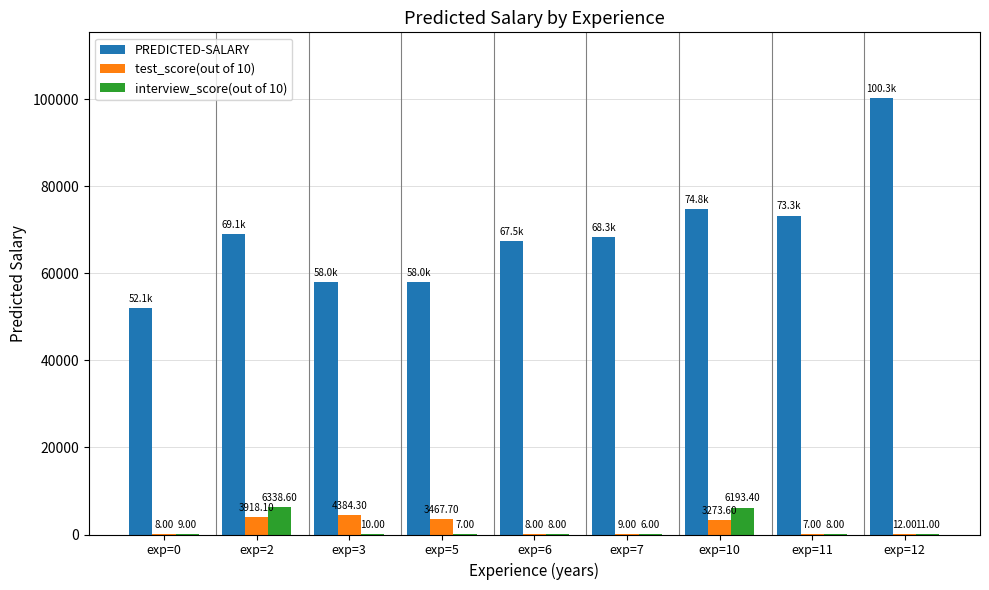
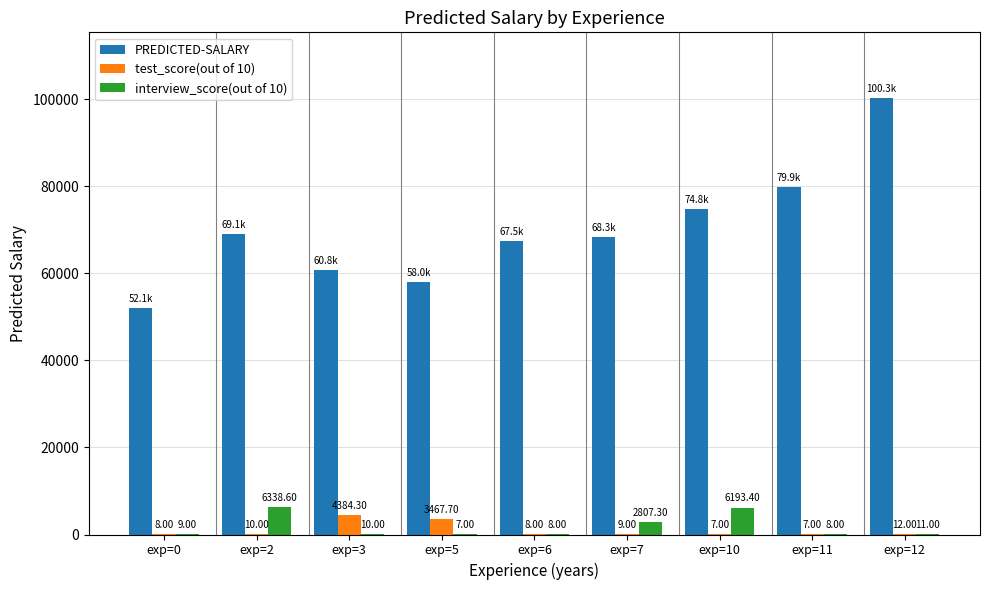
test_score(out of 10), exp=2: 3918.10 -> 10.00
PREDICTED-SALARY, exp=3: 58.0k -> 60.8k
interview_score(out of 10), exp=7: 6.00 -> 2807.30
test_score(out of 10), exp=10: 3273.60 -> 7.00
PREDICTED-SALARY, exp=11: 73.3k -> 79.9k
